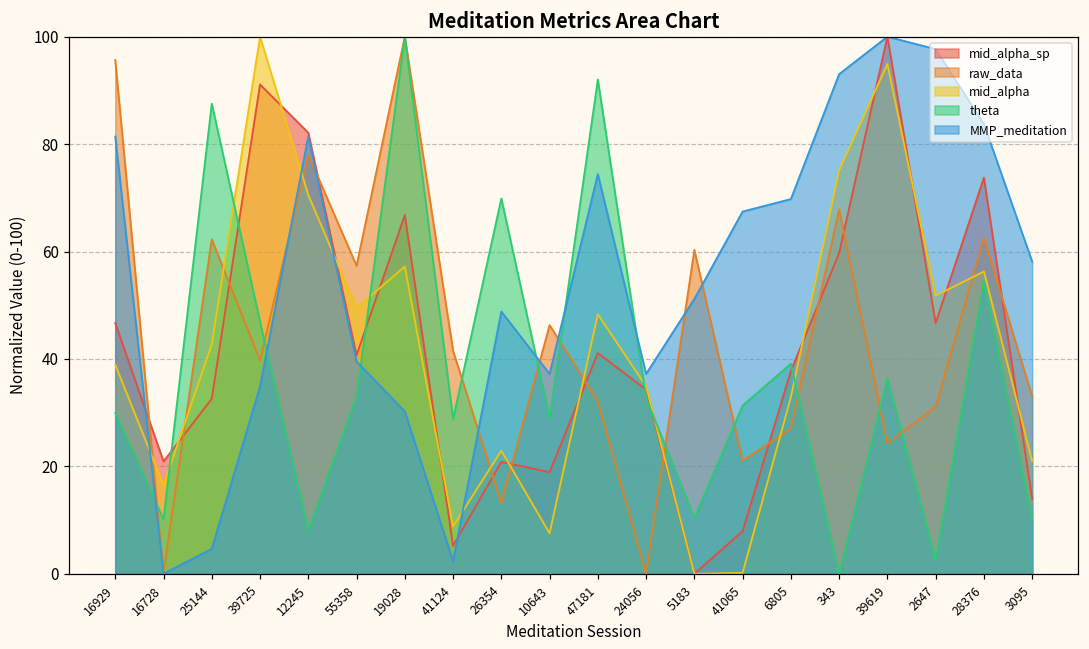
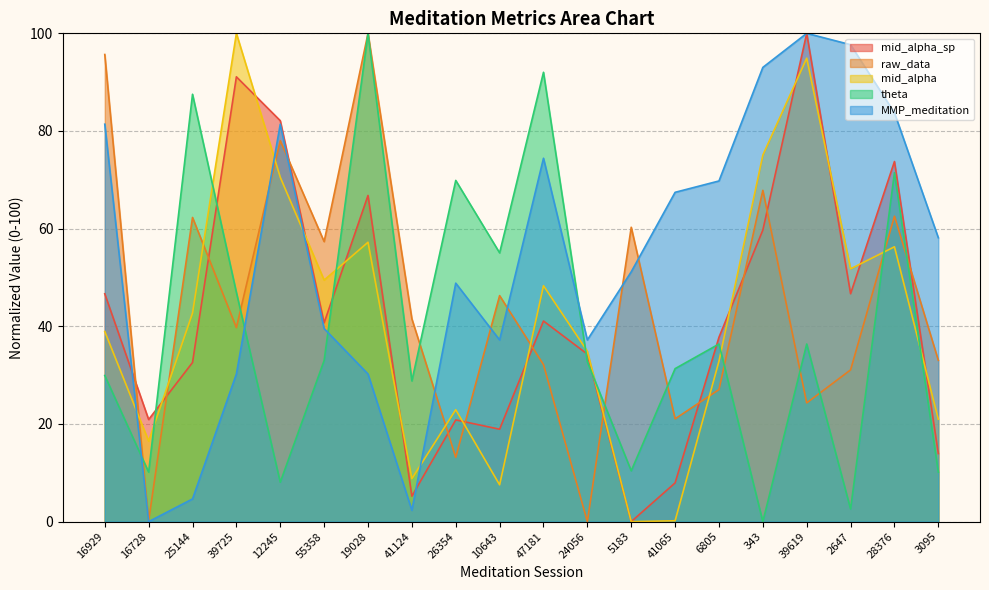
MMP_meditation, 39725: 35 -> 30
theta, 10643: 29 -> 55
theta, 6805: 39 -> 36
theta, 28376: 54 -> 71
